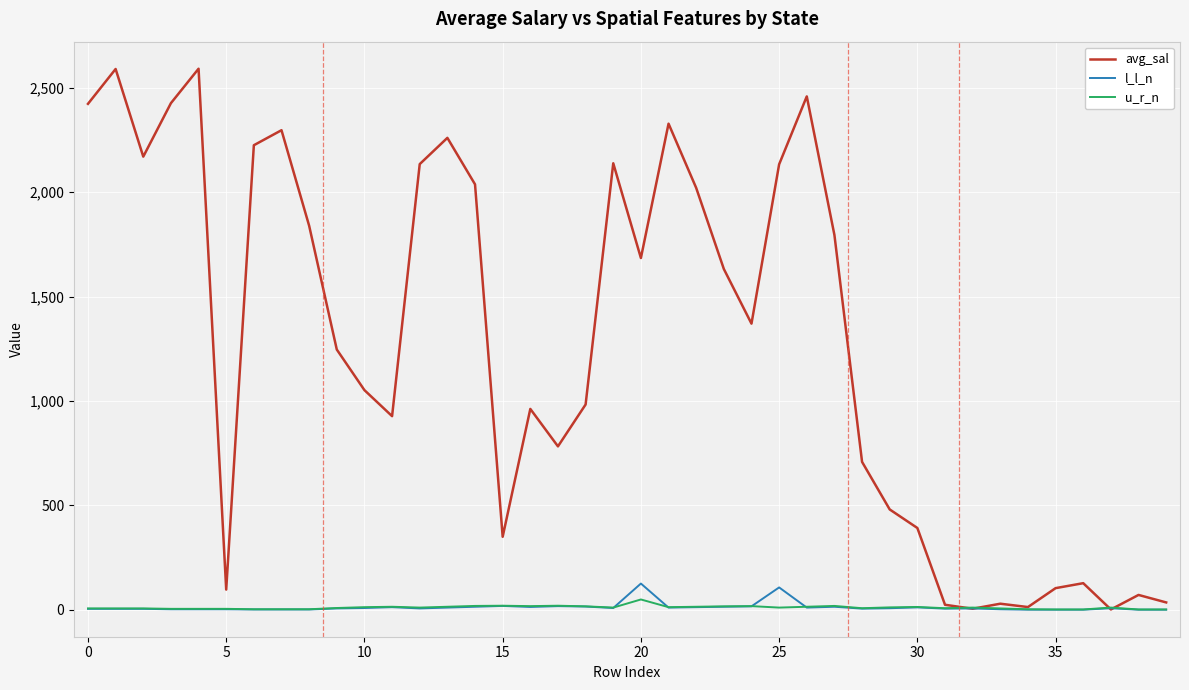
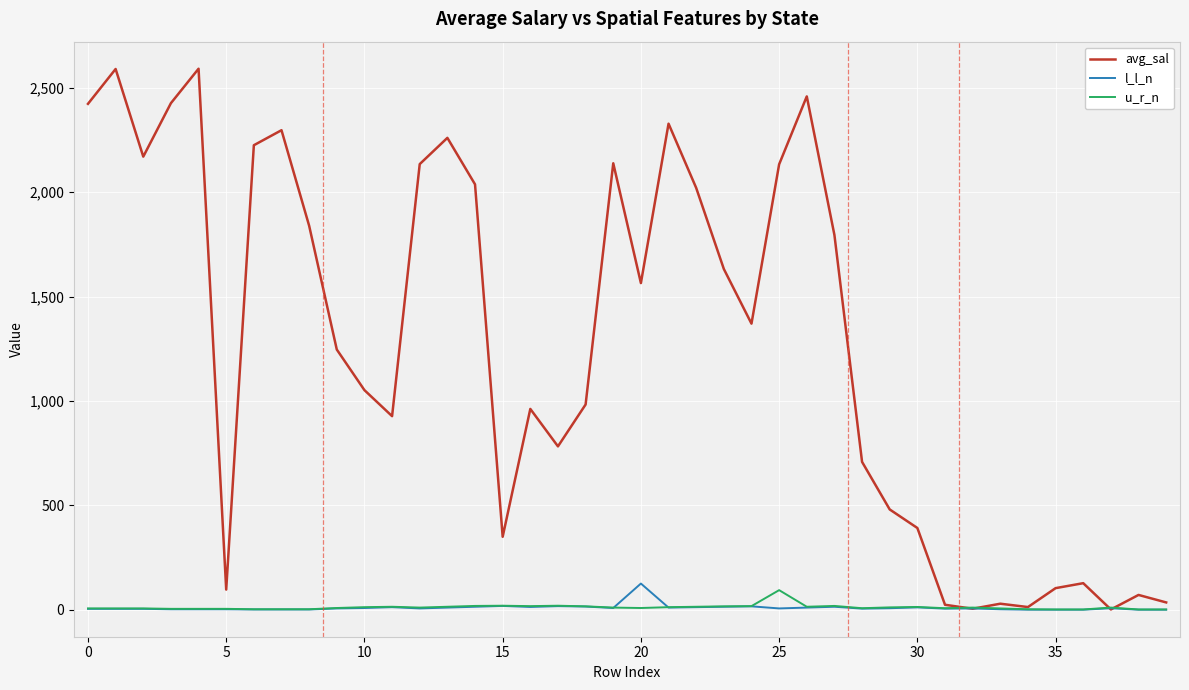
avg_sal, 20: 1,680 -> 1,560
u_r_n, 20: 50 -> 10
l_l_n, 25: 110 -> 10
u_r_n, 25: 10 -> 90
